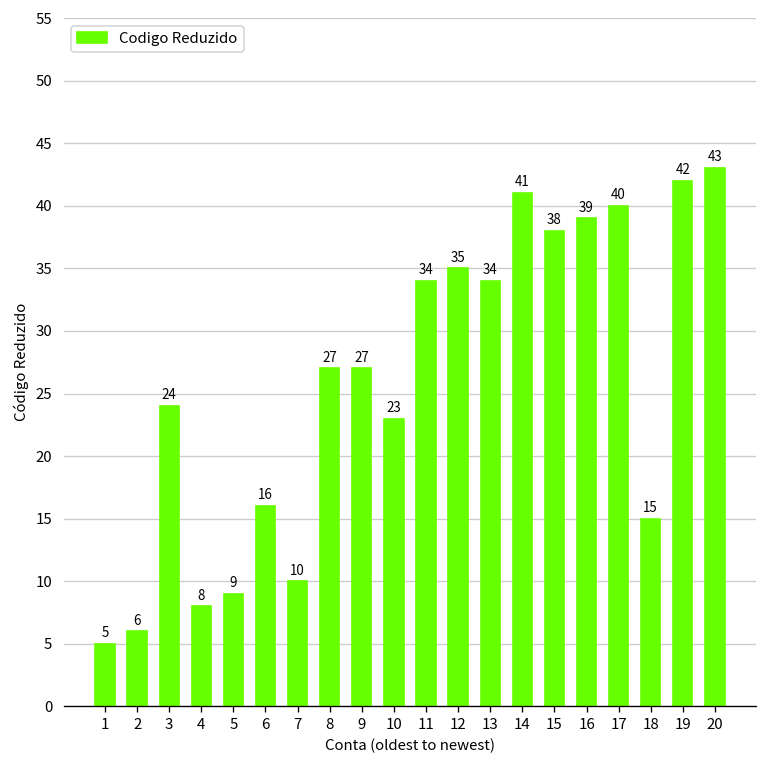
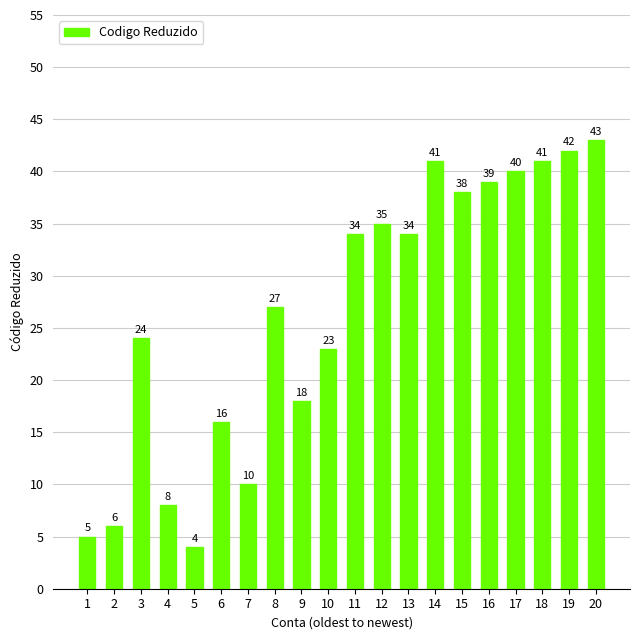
5: 9 -> 4
9: 27 -> 18
18: 15 -> 41
